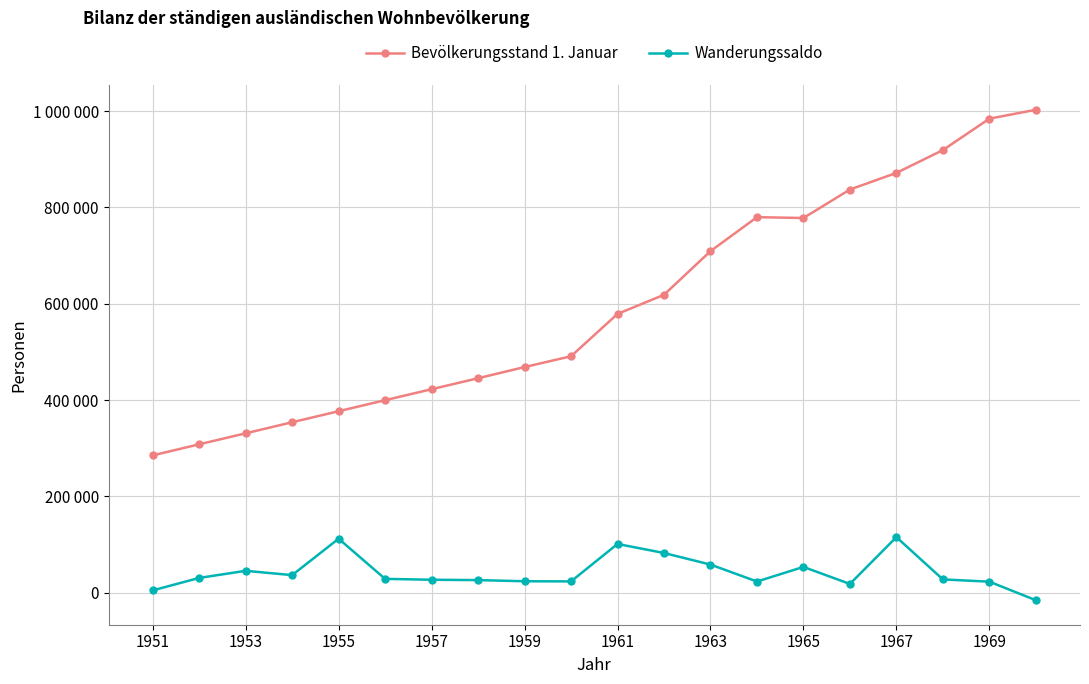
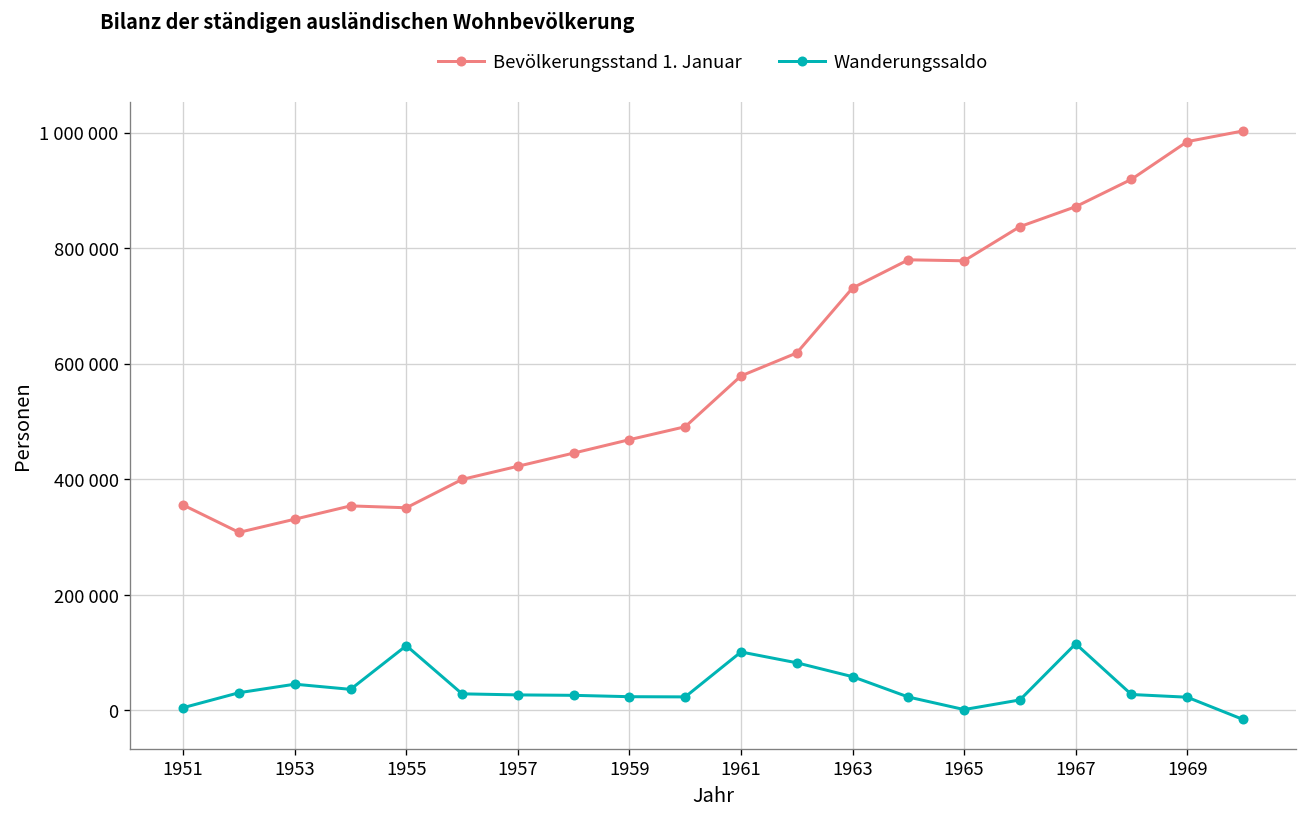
Bevölkerungsstand 1. Januar, 1951: 290000 -> 360000
Bevölkerungsstand 1. Januar, 1955: 380000 -> 350000
Bevölkerungsstand 1. Januar, 1963: 710000 -> 730000
Wanderungssaldo, 1965: 50000 -> 0
